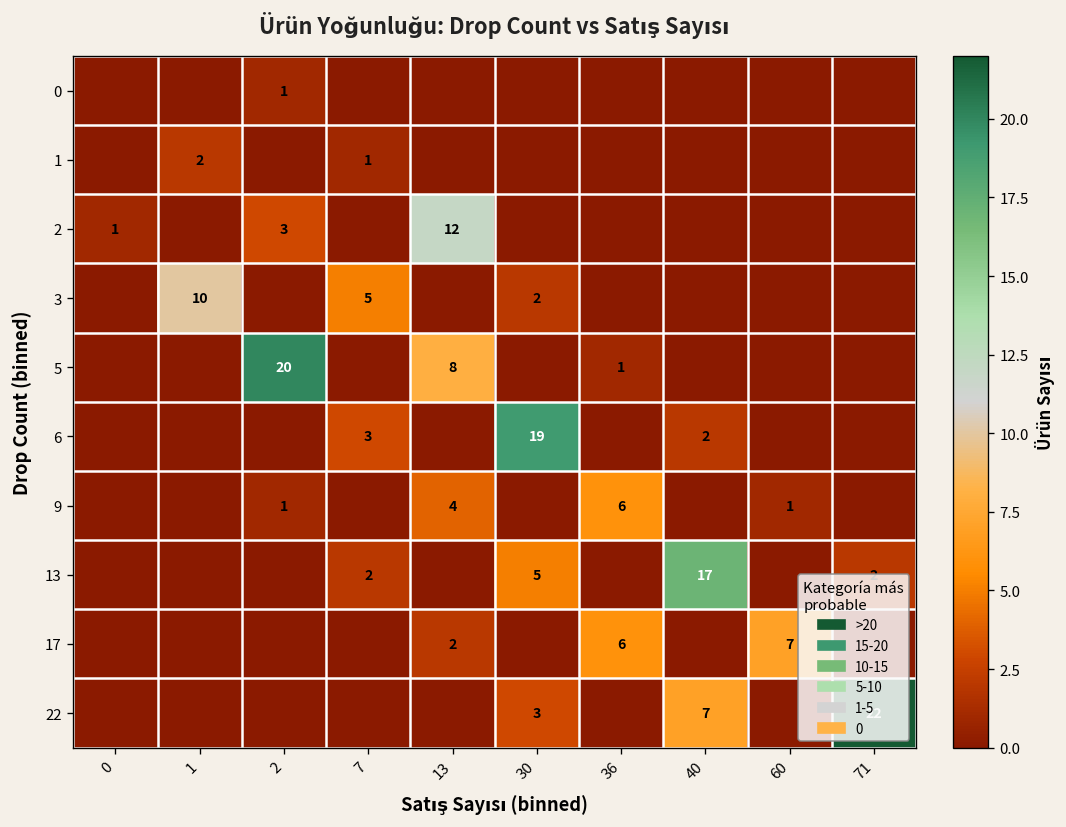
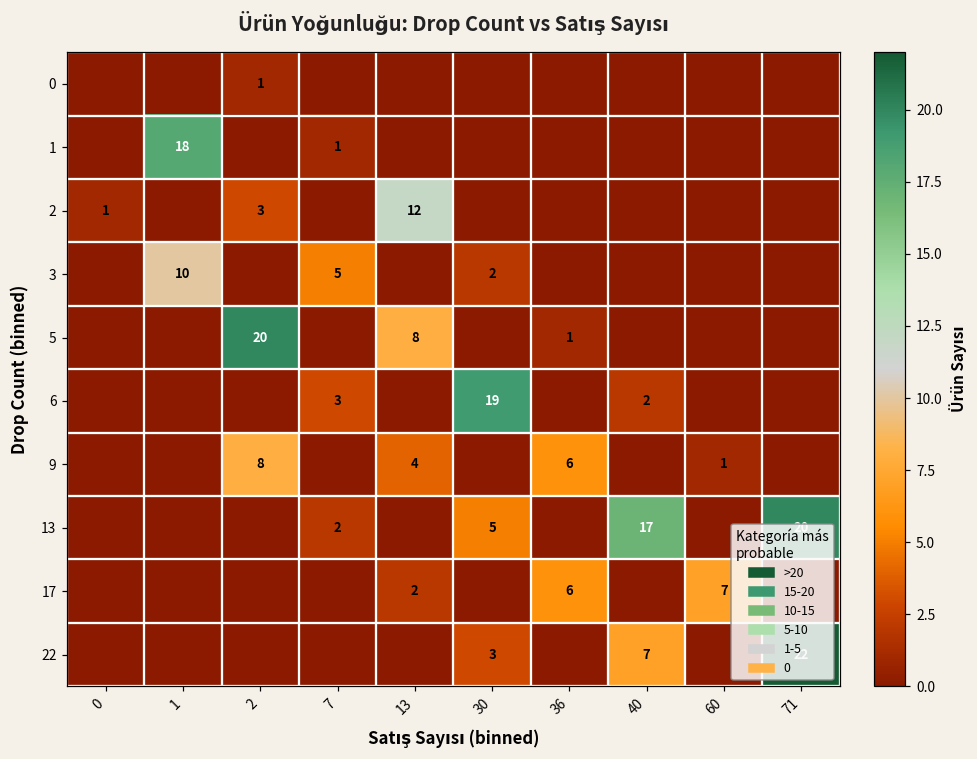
1, 1: 2 -> 18
9, 2: 1 -> 8
13, 71: 2 -> 20
